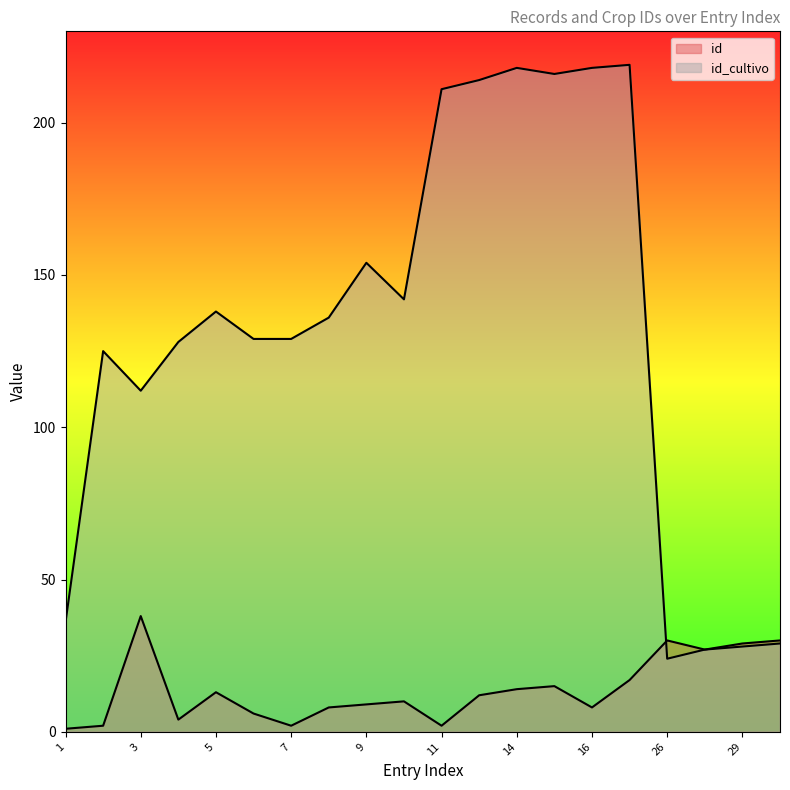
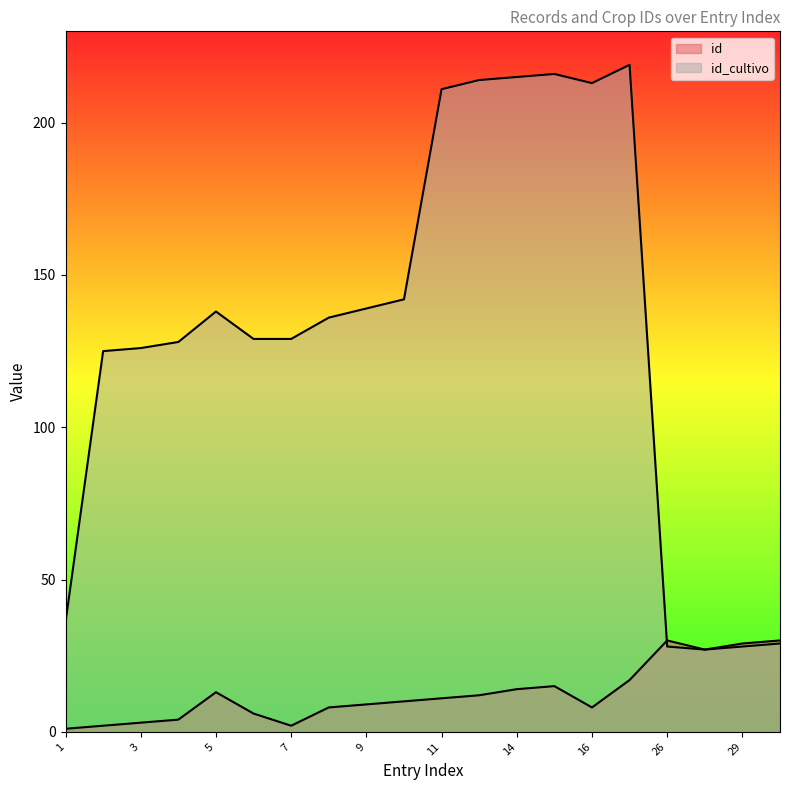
id, 3: 38 -> 3
id_cultivo, 3: 112 -> 126
id_cultivo, 9: 154 -> 139
id, 11: 2 -> 11
id_cultivo, 14: 218 -> 215
id_cultivo, 16: 218 -> 213
id_cultivo, 26: 24 -> 28
